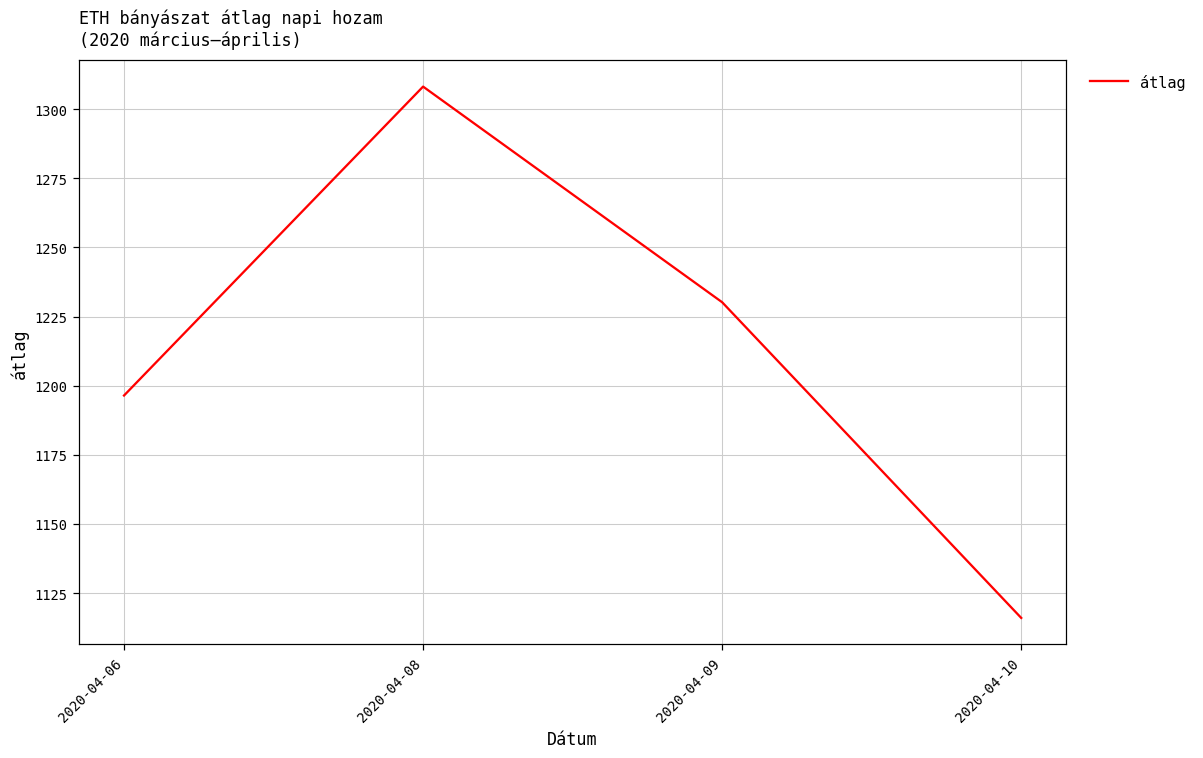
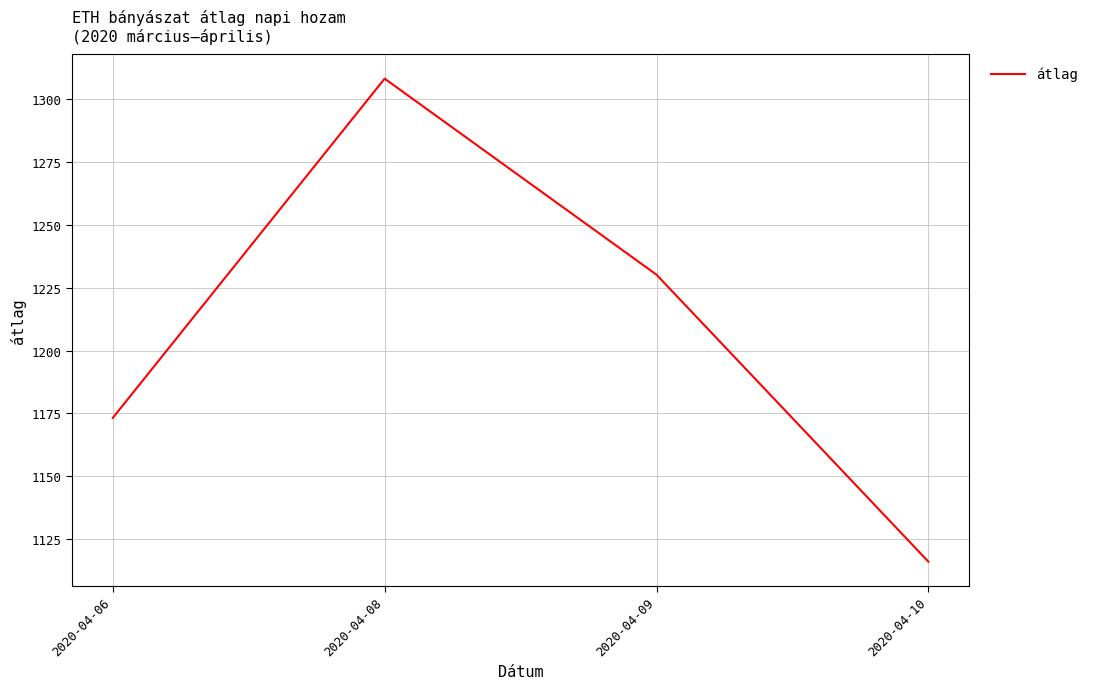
2020-04-06: 1196 -> 1173
